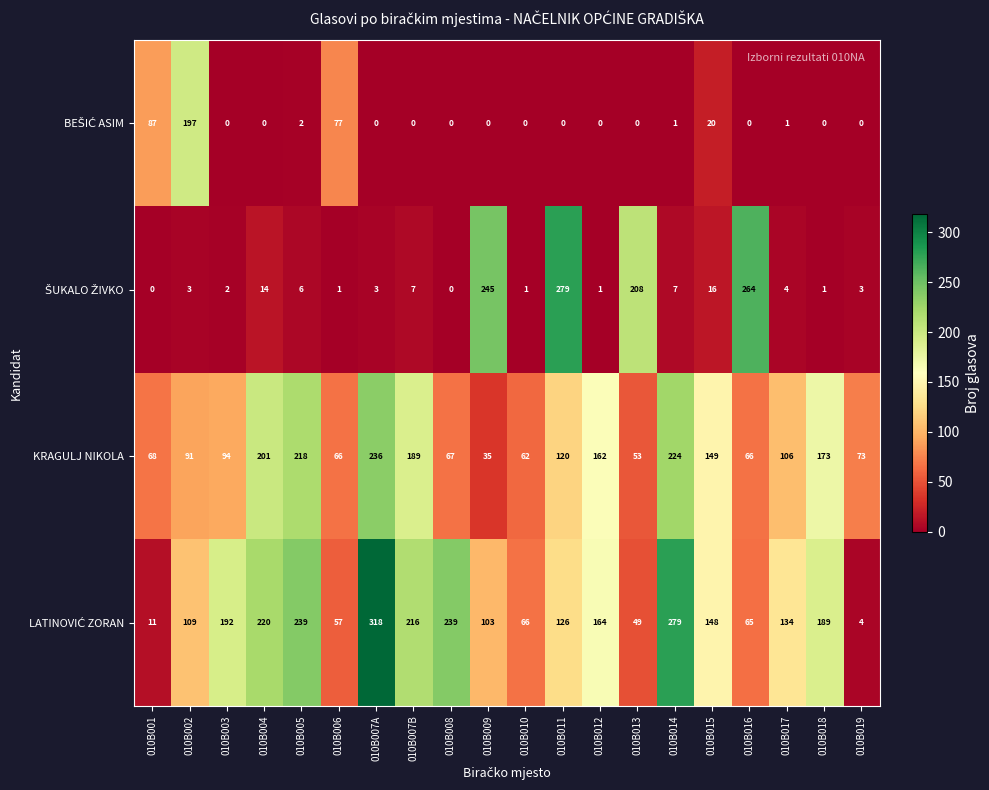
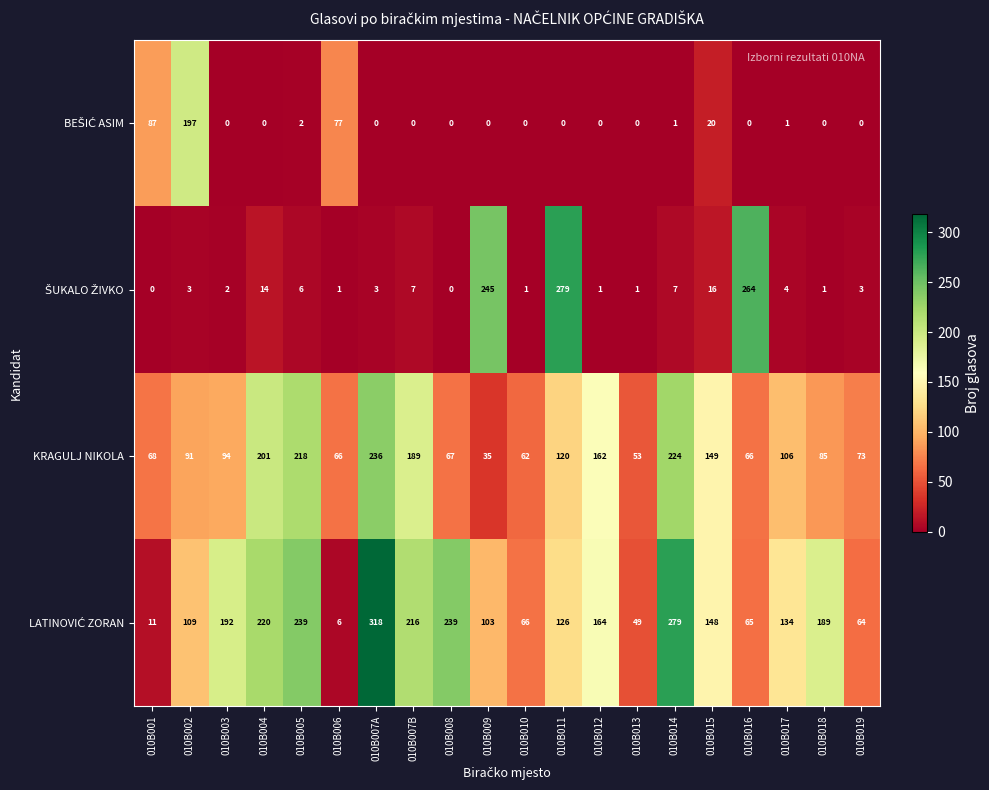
ŠUKALO ŽIVKO, 010B013: 208 -> 1
KRAGULJ NIKOLA, 010B018: 173 -> 85
LATINOVIĆ ZORAN, 010B006: 57 -> 6
LATINOVIĆ ZORAN, 010B019: 4 -> 64
